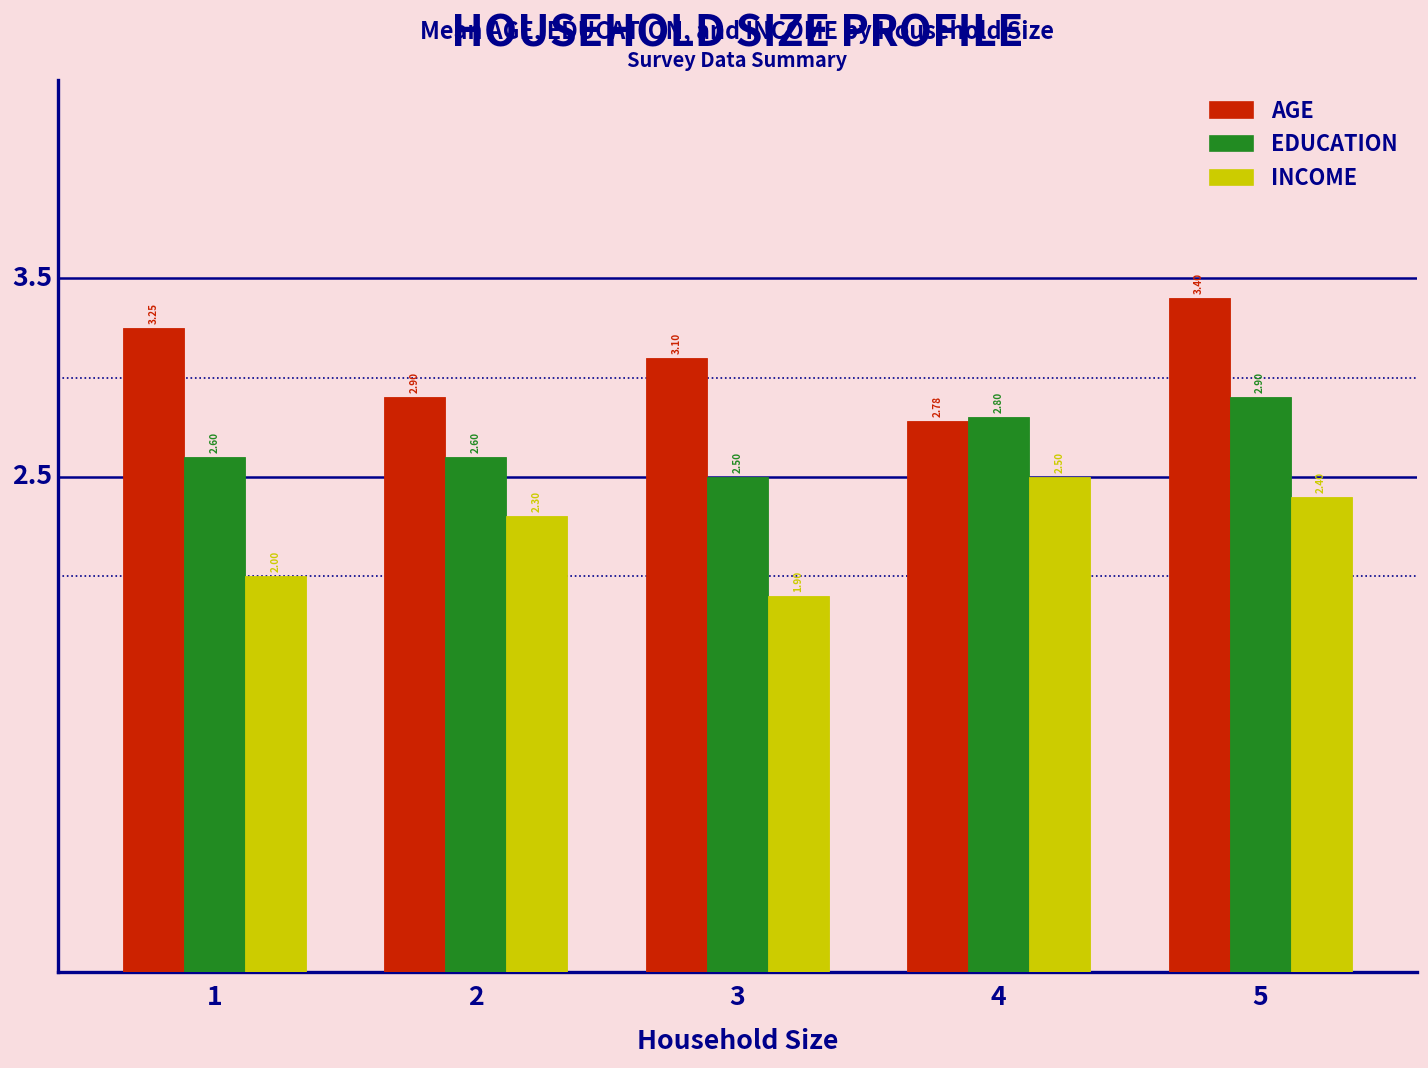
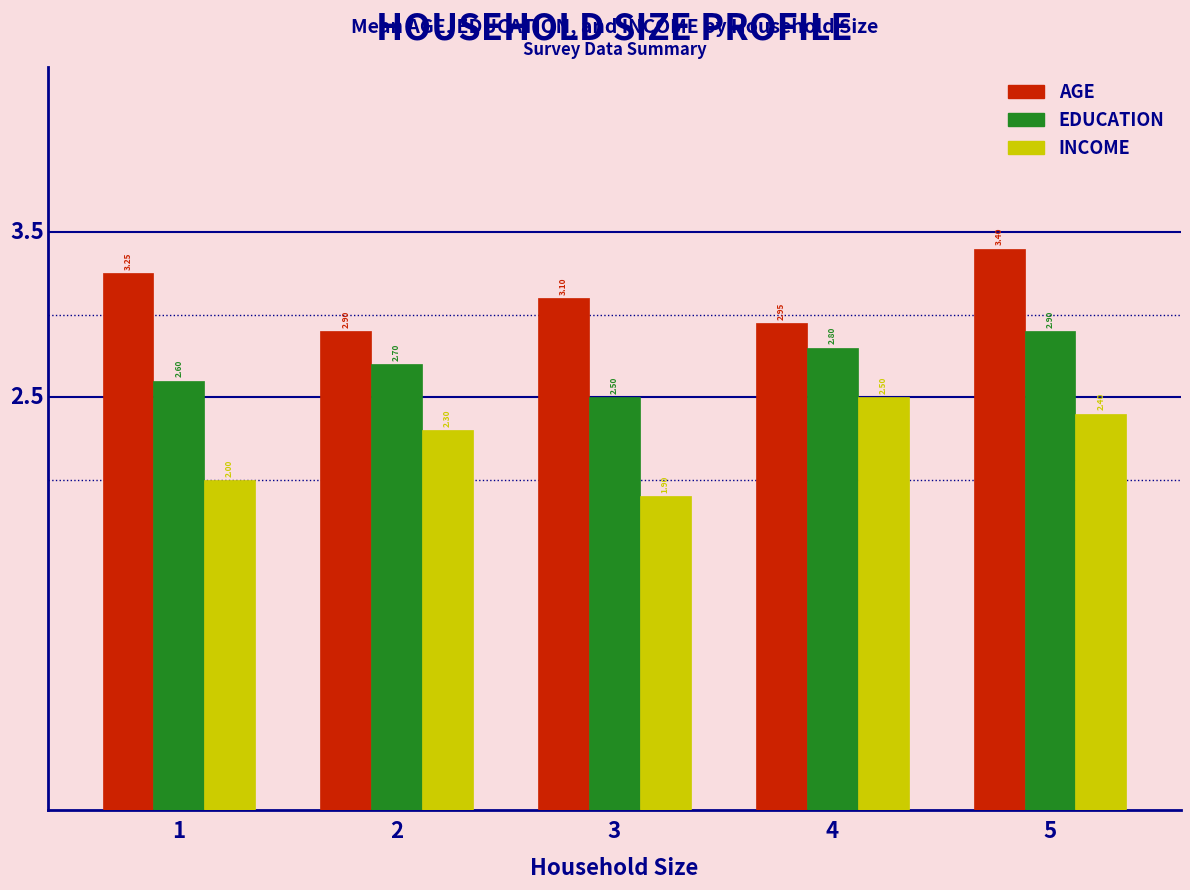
EDUCATION, 2: 2.60 -> 2.70
AGE, 4: 2.78 -> 2.95
